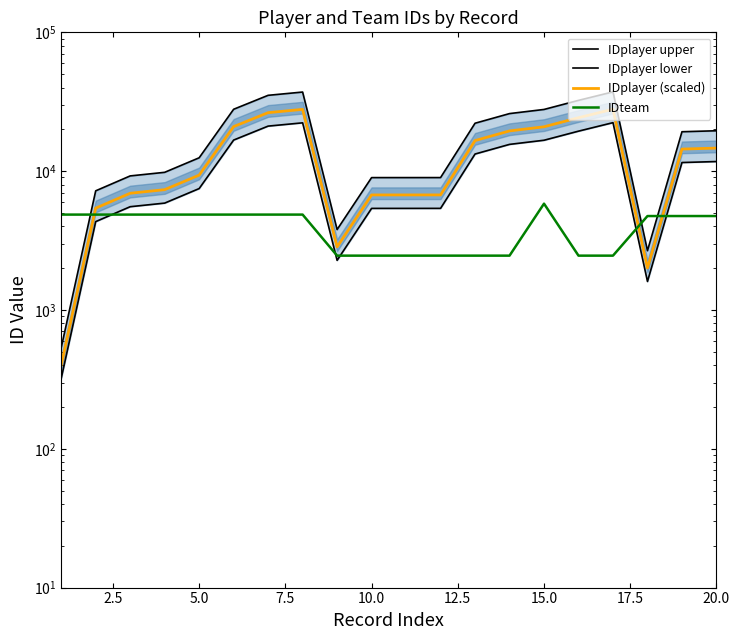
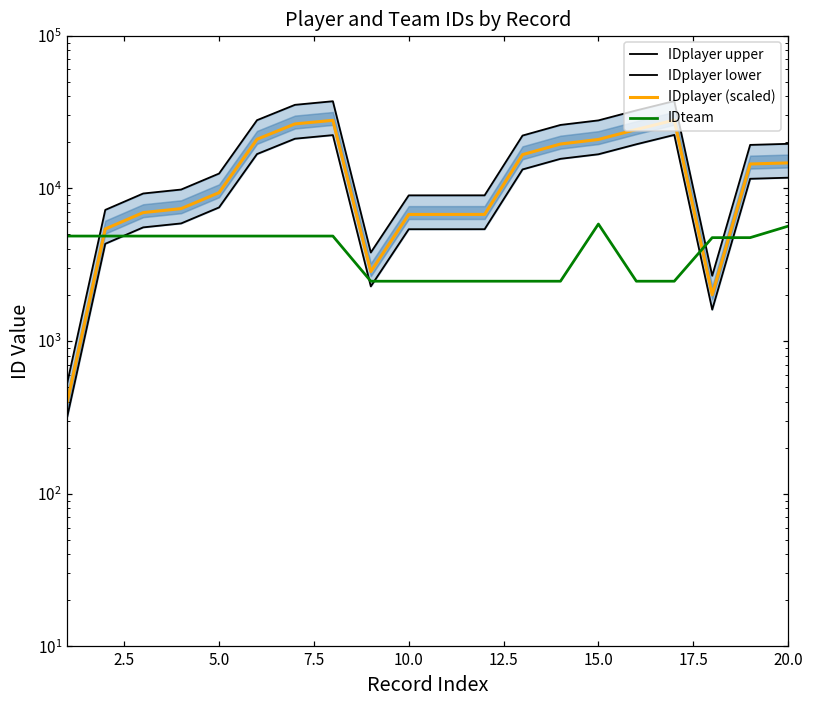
IDteam, 20.0: 4700 -> 5600
